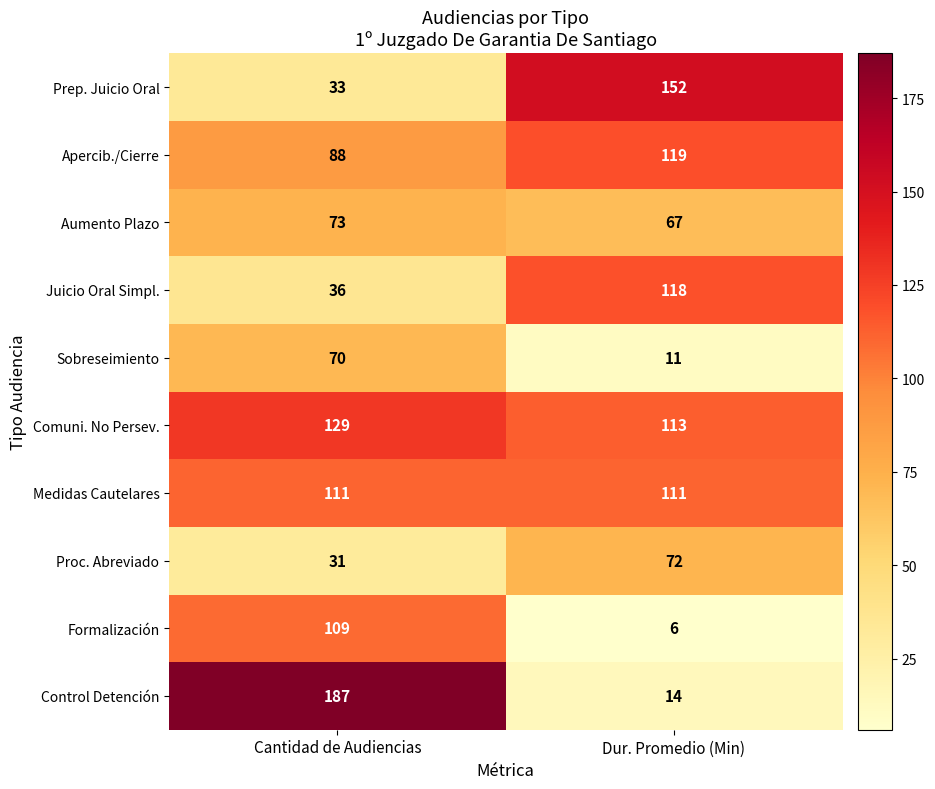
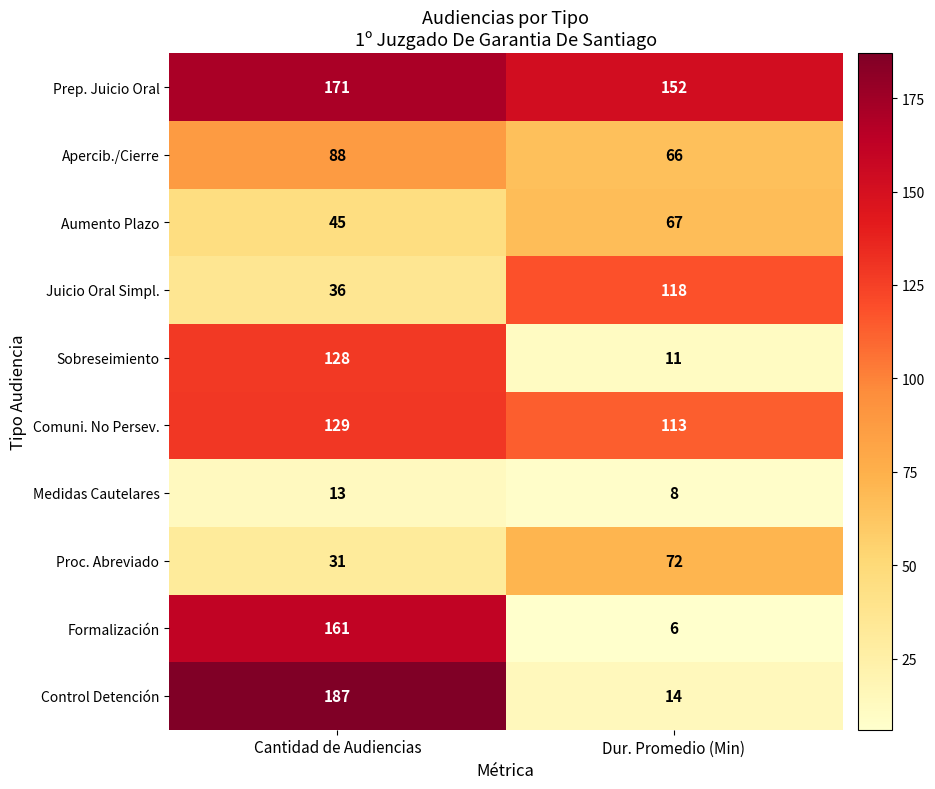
Prep. Juicio Oral, Cantidad de Audiencias: 33 -> 171
Apercib./Cierre, Dur. Promedio (Min): 119 -> 66
Aumento Plazo, Cantidad de Audiencias: 73 -> 45
Sobreseimiento, Cantidad de Audiencias: 70 -> 128
Medidas Cautelares, Cantidad de Audiencias: 111 -> 13
Medidas Cautelares, Dur. Promedio (Min): 111 -> 8
Formalización, Cantidad de Audiencias: 109 -> 161
